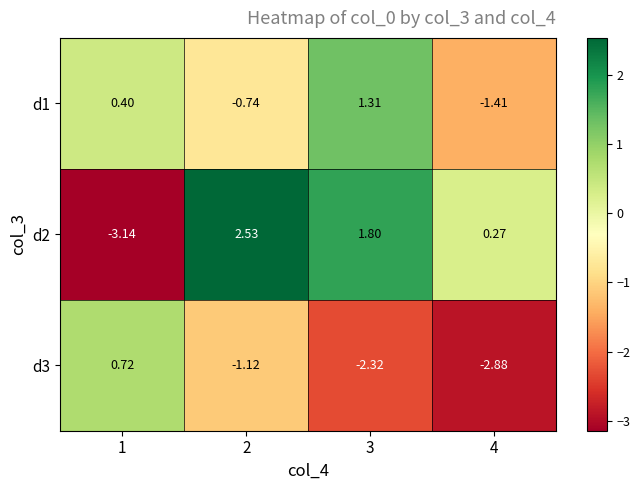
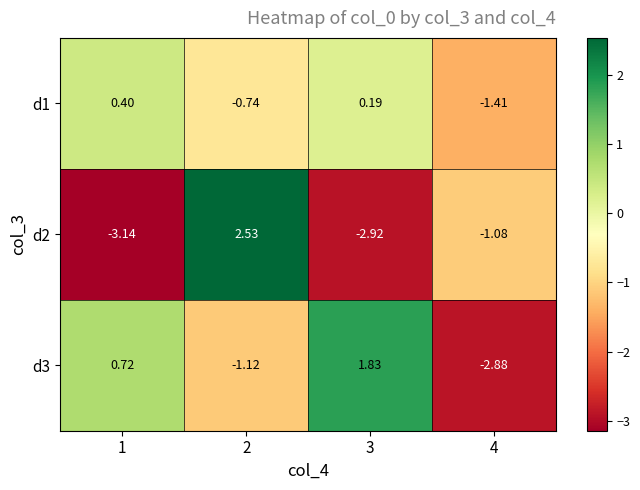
d1, 3: 1.31 -> 0.19
d2, 3: 1.80 -> -2.92
d2, 4: 0.27 -> -1.08
d3, 3: -2.32 -> 1.83
